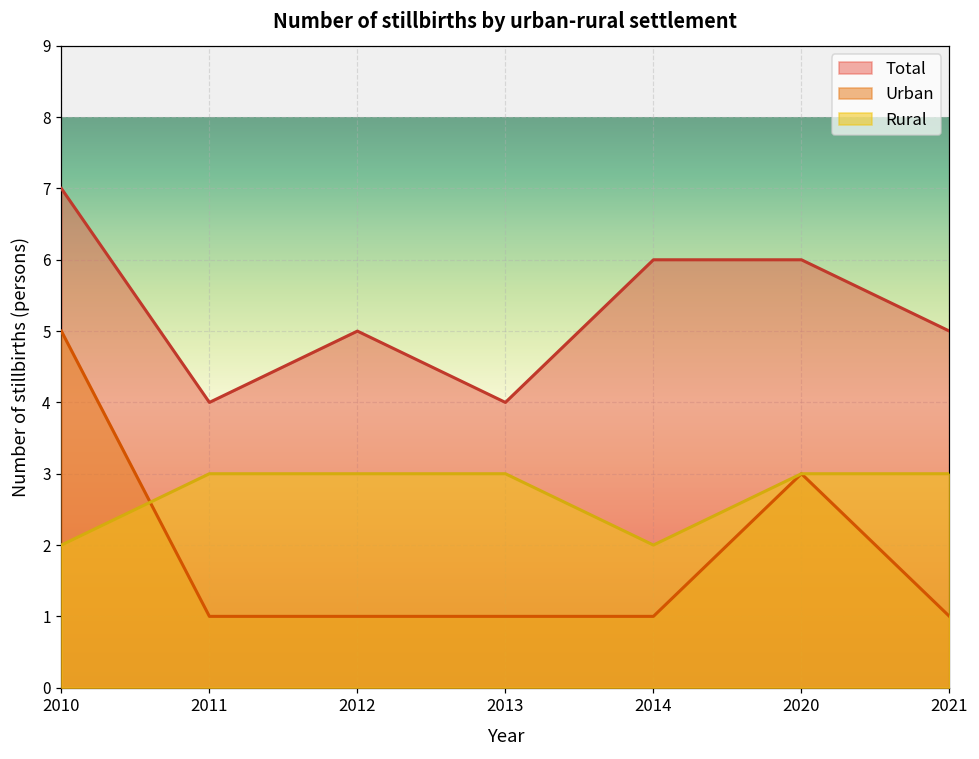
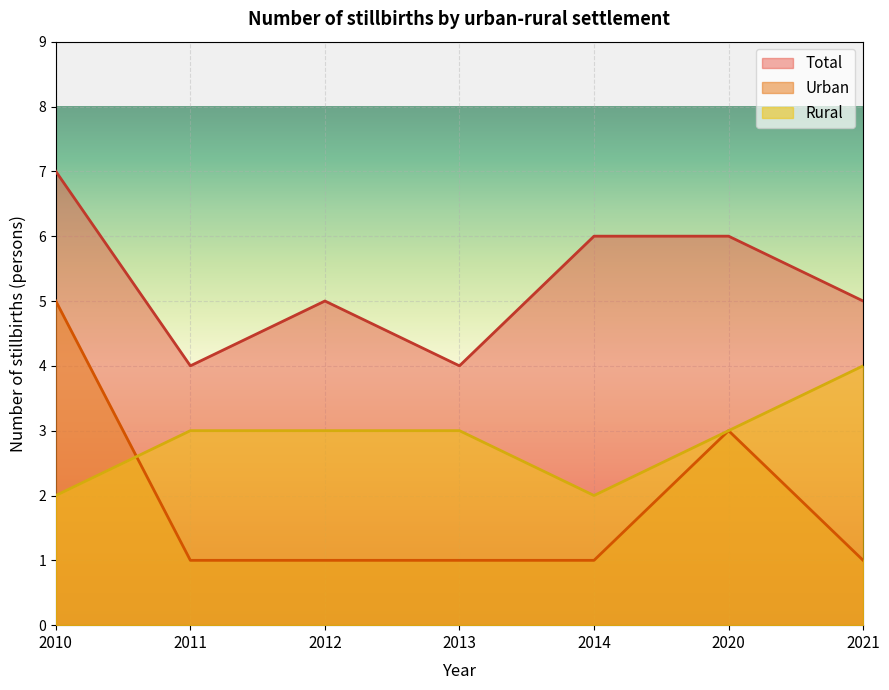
Rural, 2021: 3 -> 4
